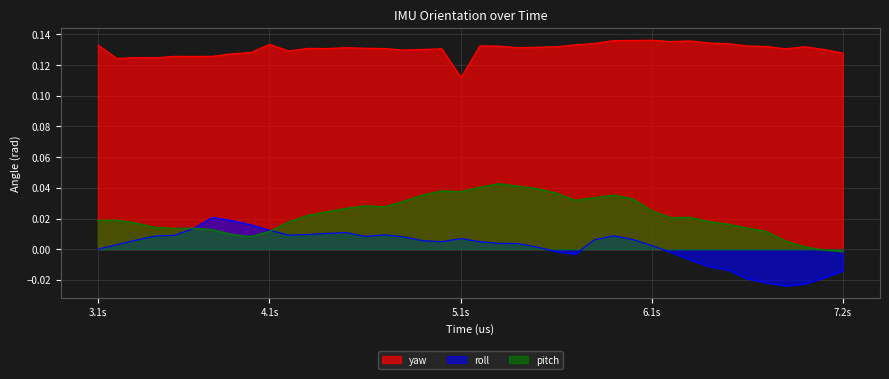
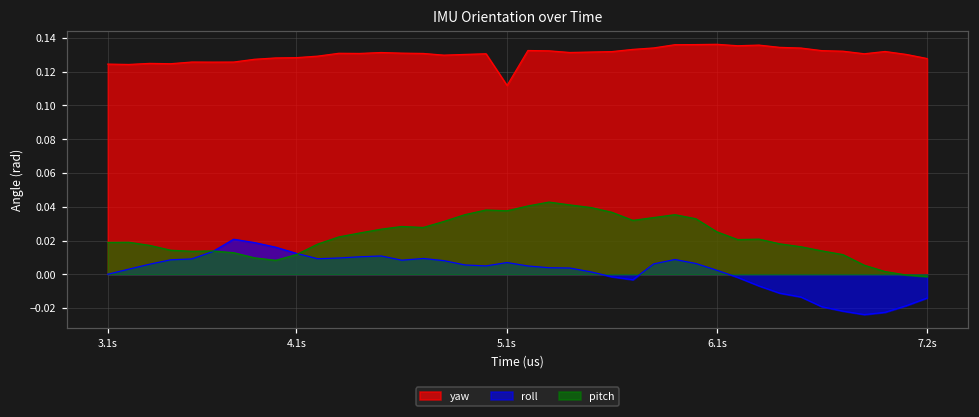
yaw, 3.1s: 0.133 -> 0.124
yaw, 4.1s: 0.134 -> 0.128
